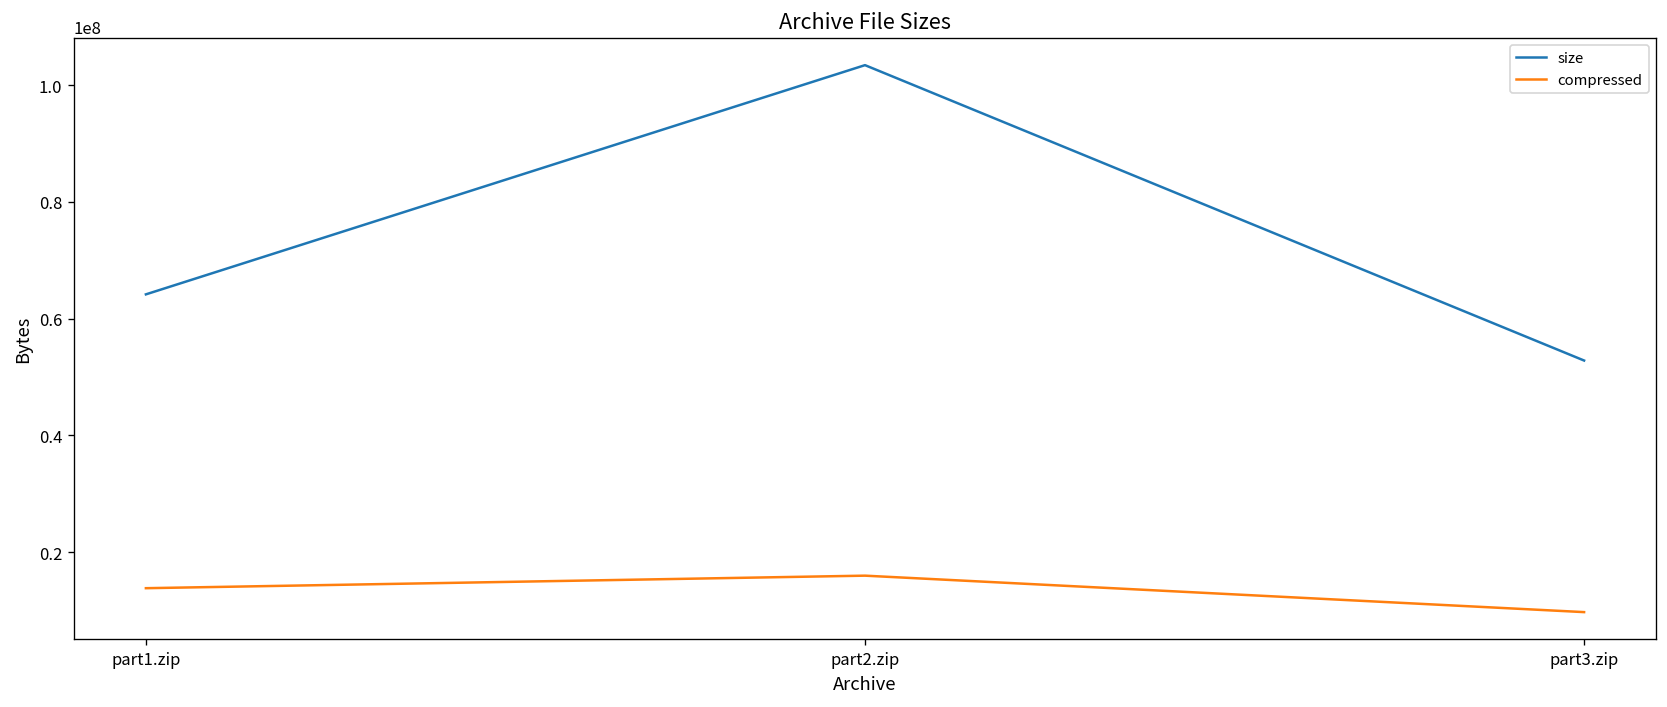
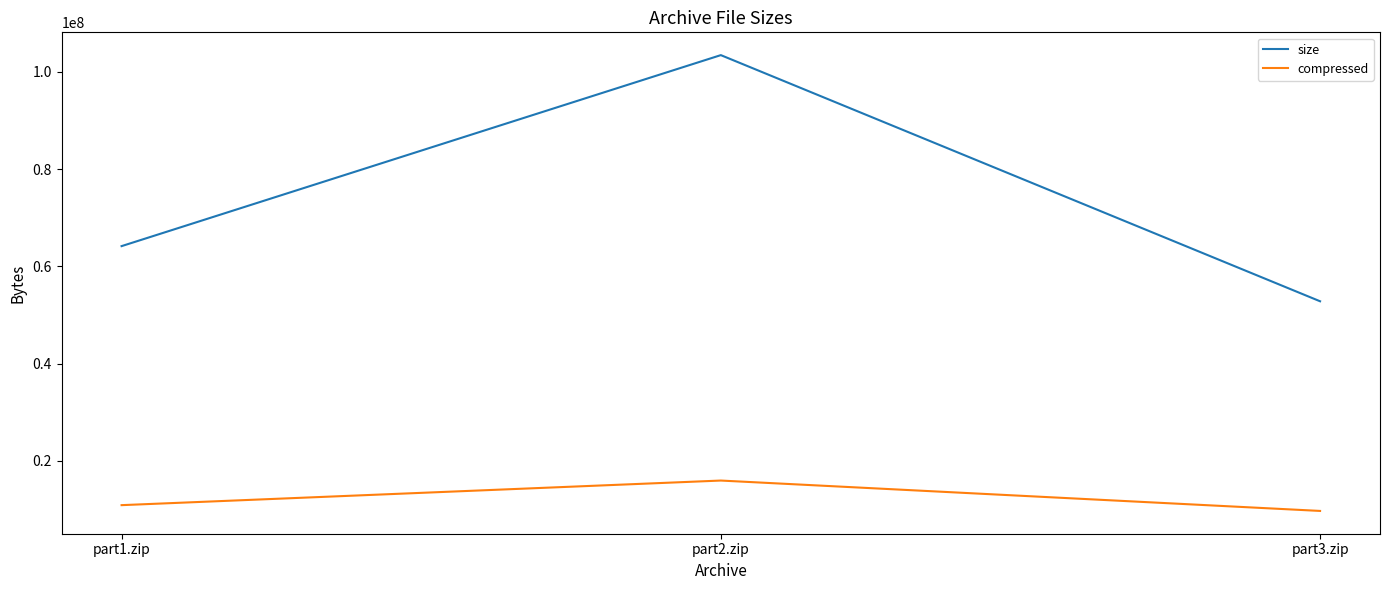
compressed, part1.zip: 14000000 -> 11000000
